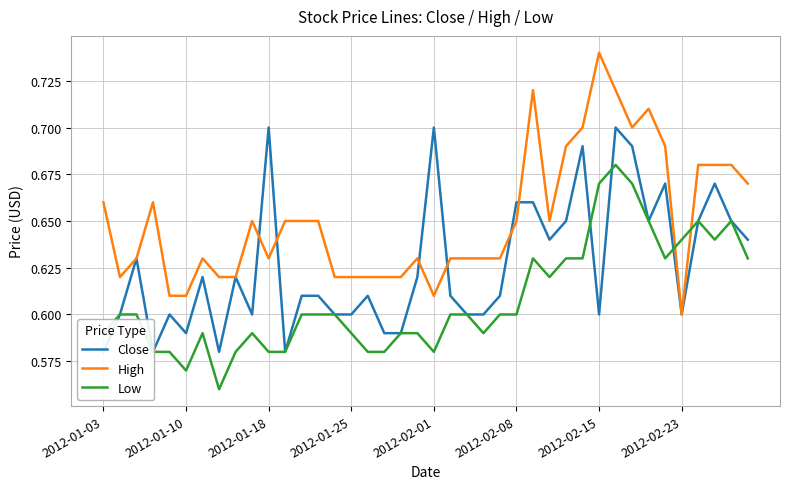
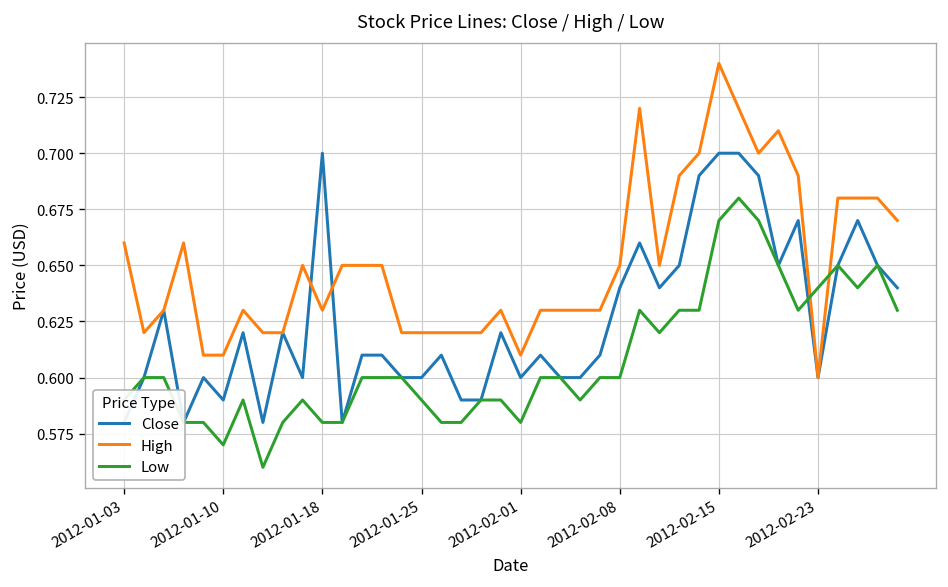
Close, 2012-02-01: 0.7 -> 0.6
Close, 2012-02-08: 0.66 -> 0.64
Close, 2012-02-15: 0.6 -> 0.7
